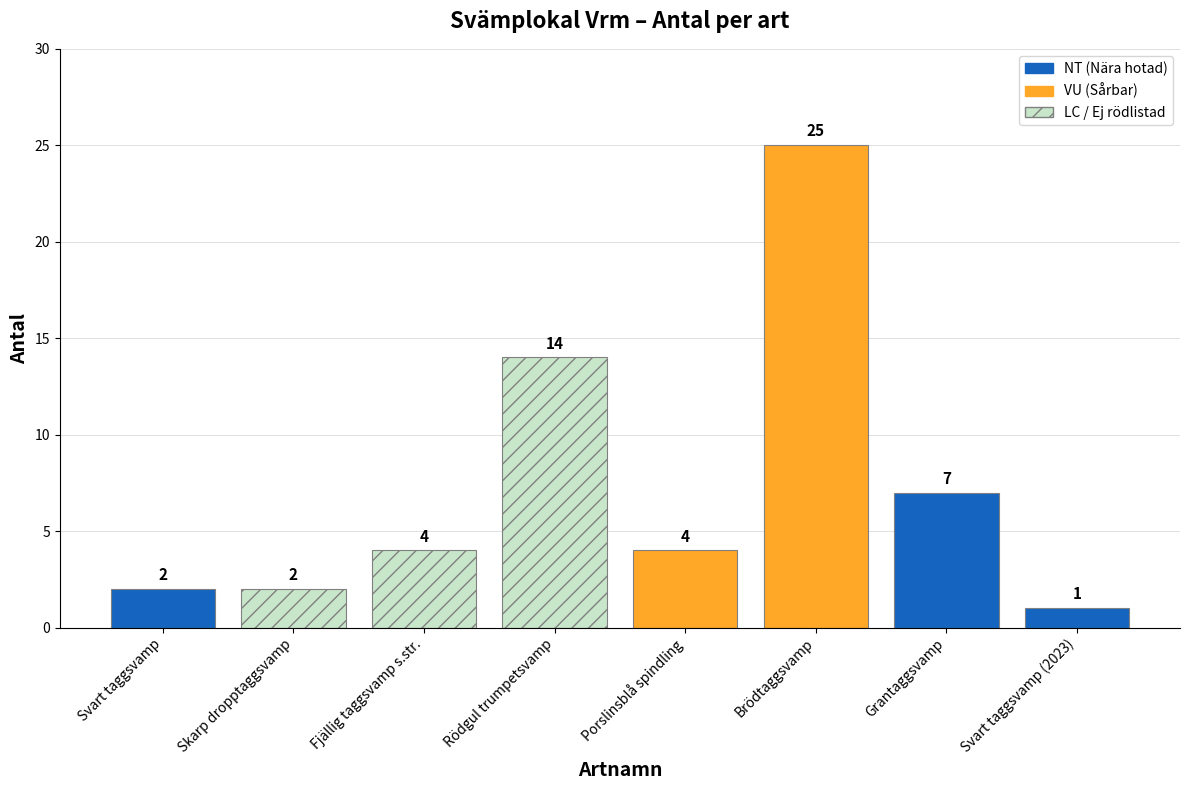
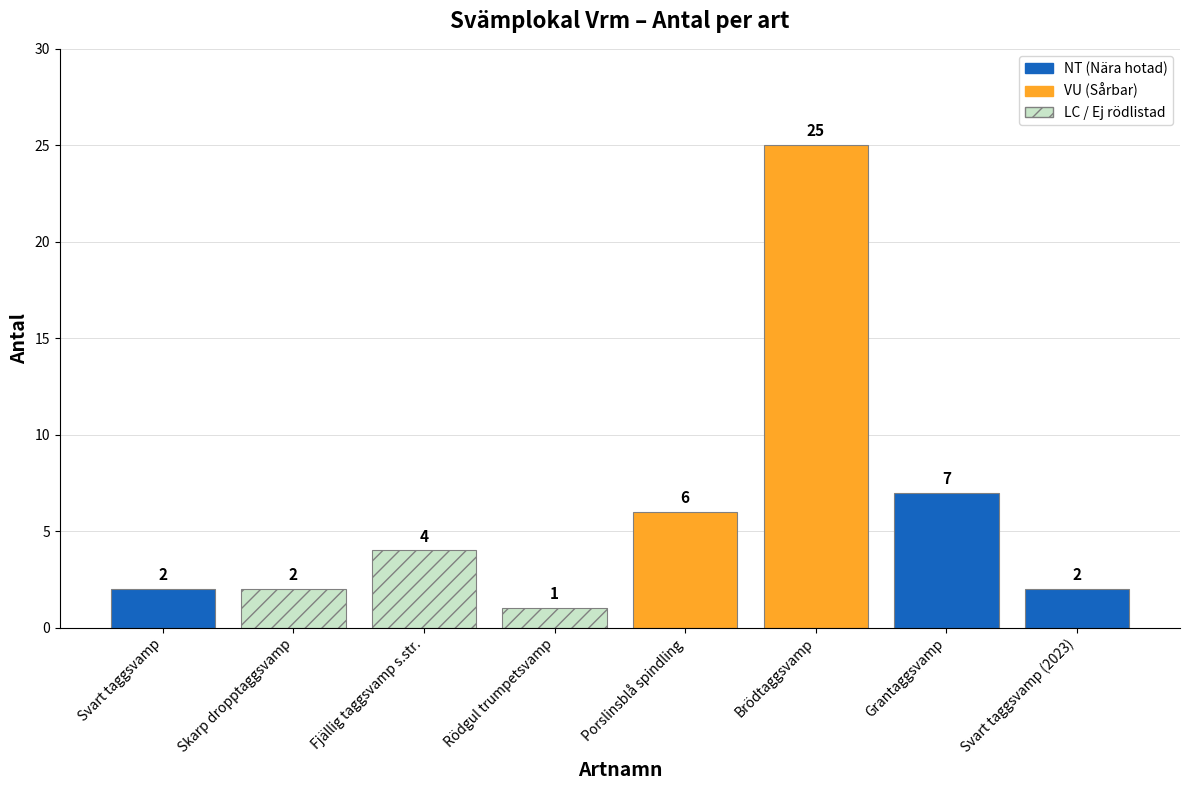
Rödgul trumpetsvamp: 14 -> 1
Porslinsblå spindling: 4 -> 6
Svart taggsvamp (2023): 1 -> 2
